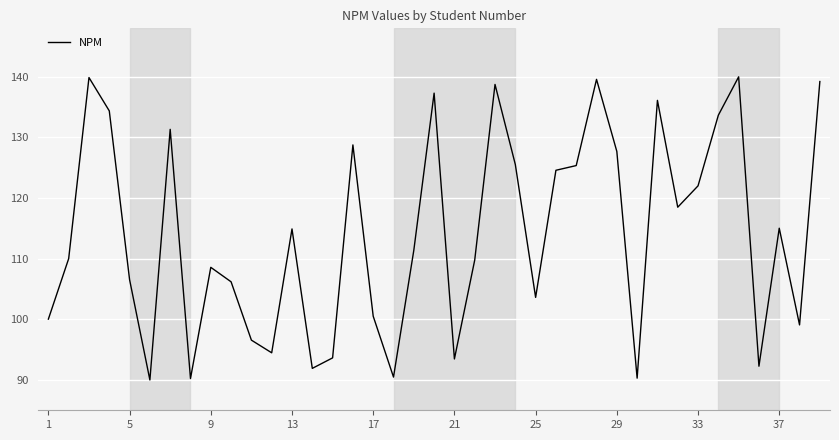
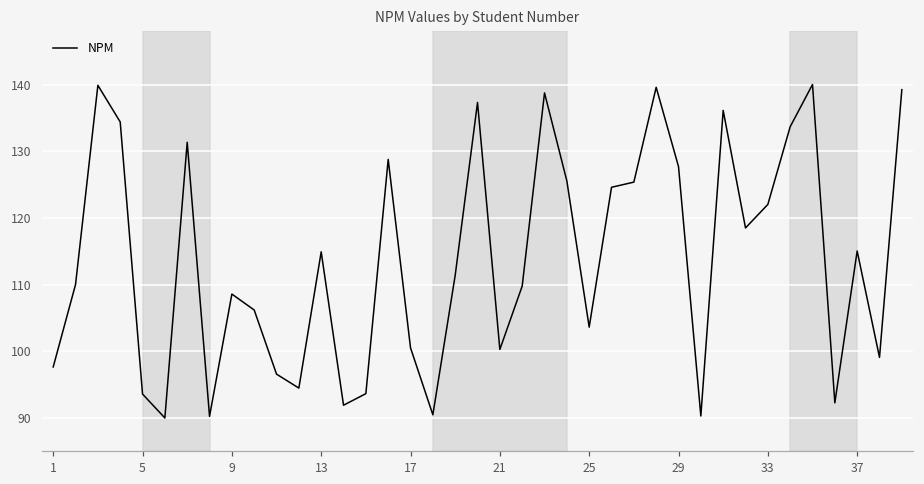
1: 100 -> 98
5: 107 -> 94
21: 93 -> 100
